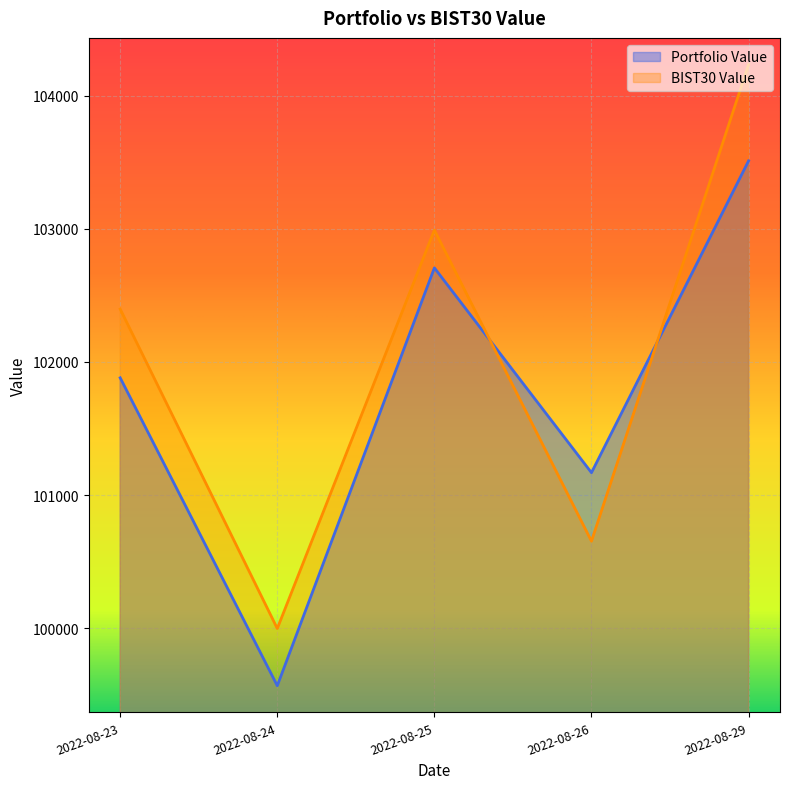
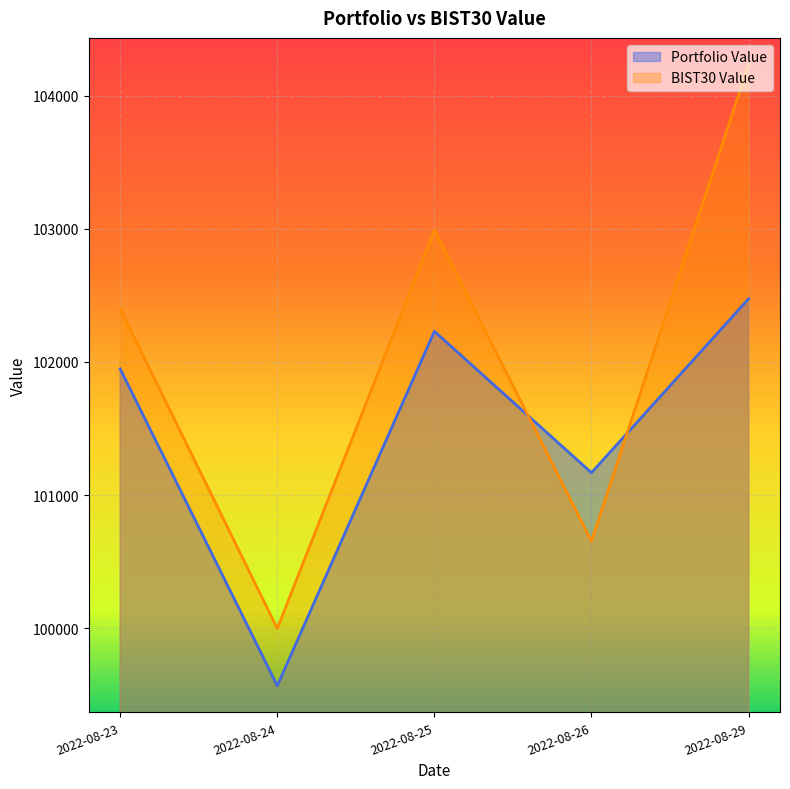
Portfolio Value, 2022-08-23: 101880 -> 101950
Portfolio Value, 2022-08-25: 102710 -> 102230
Portfolio Value, 2022-08-29: 103510 -> 102470
